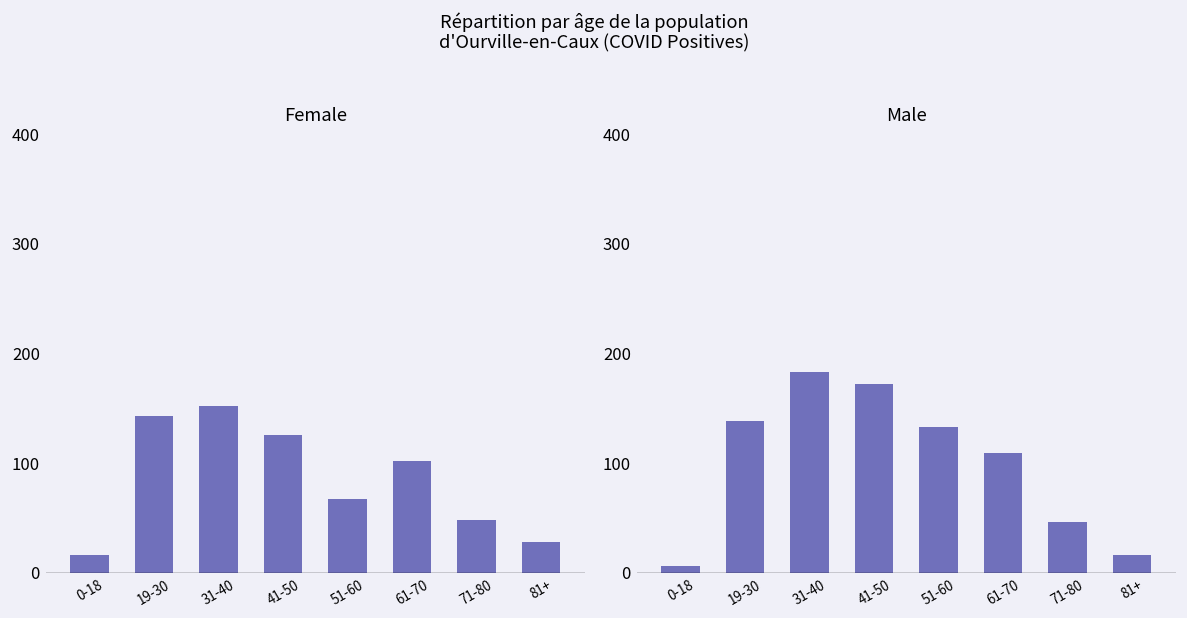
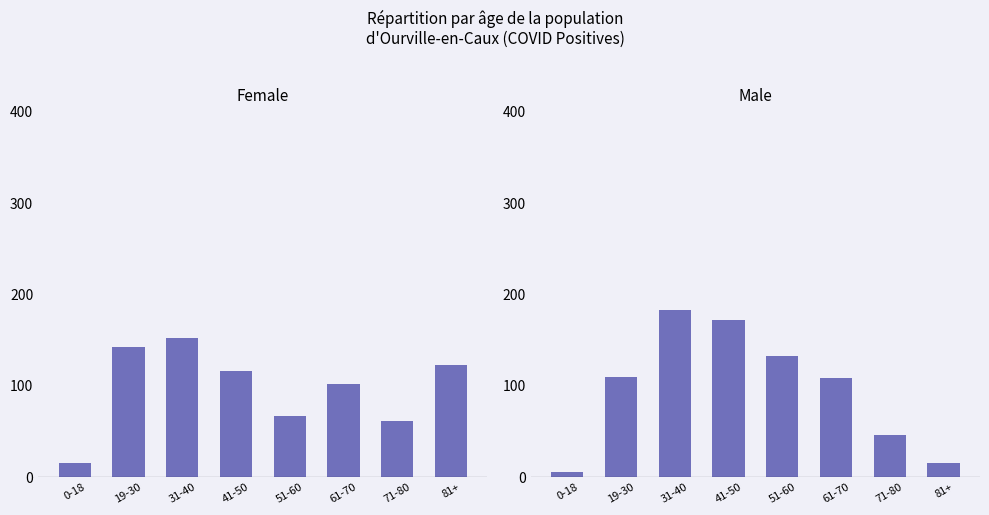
Female, 41-50: 130 -> 120
Female, 71-80: 50 -> 60
Female, 81+: 30 -> 120
Male, 19-30: 140 -> 110
